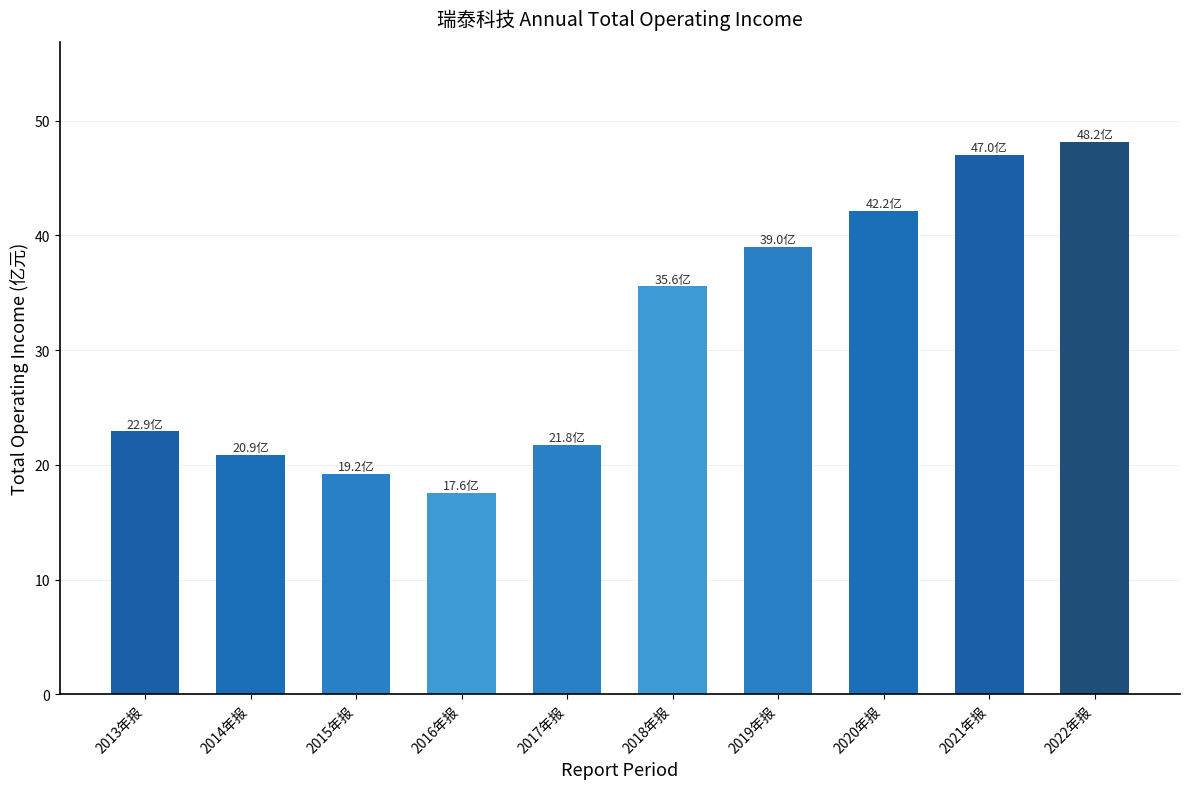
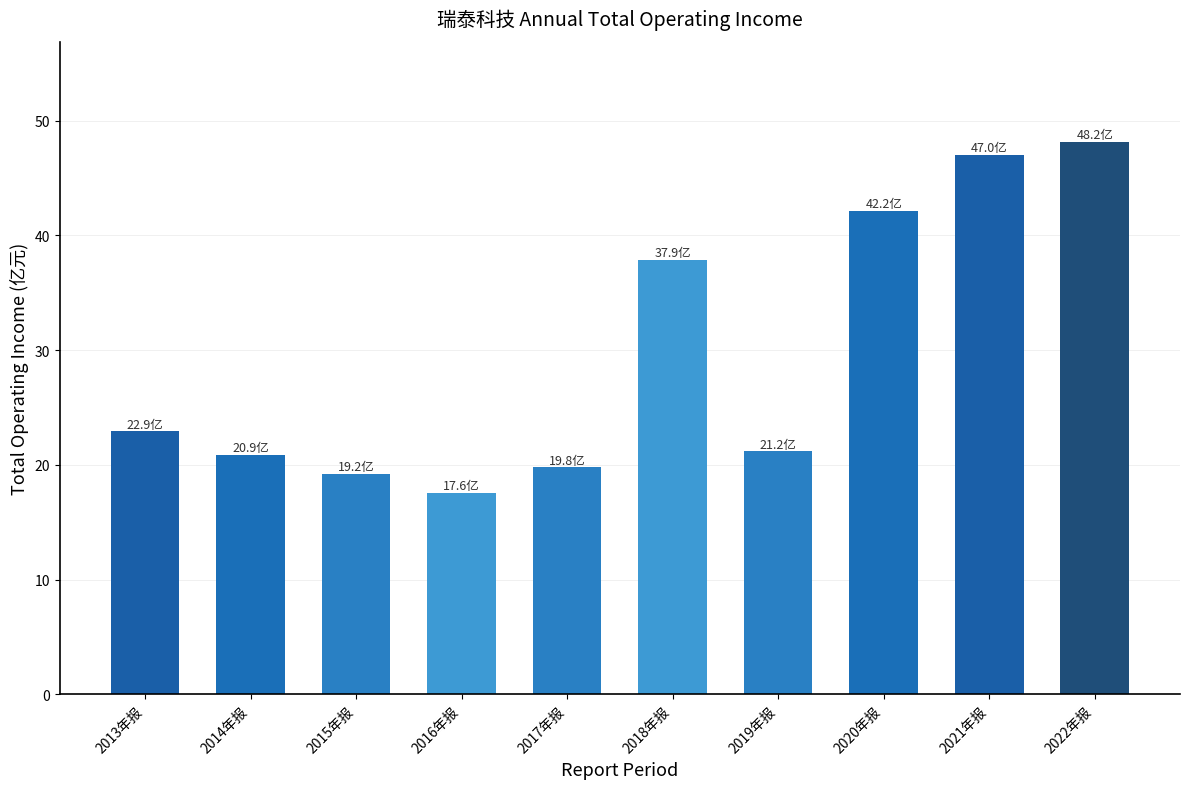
2017年报: 21.8亿 -> 19.8亿
2018年报: 35.6亿 -> 37.9亿
2019年报: 39.0亿 -> 21.2亿
